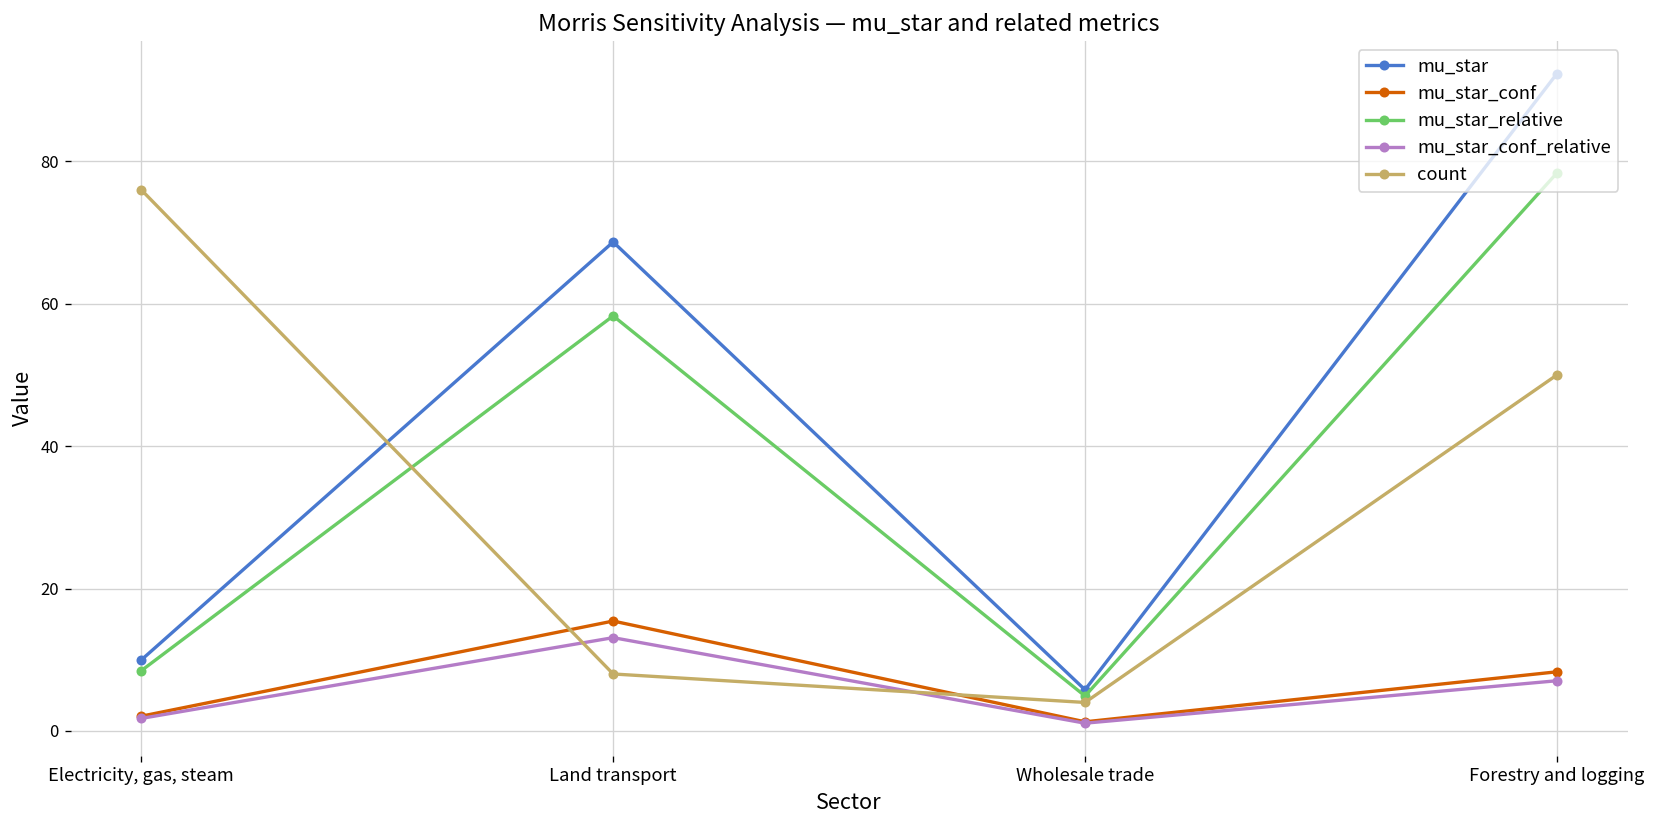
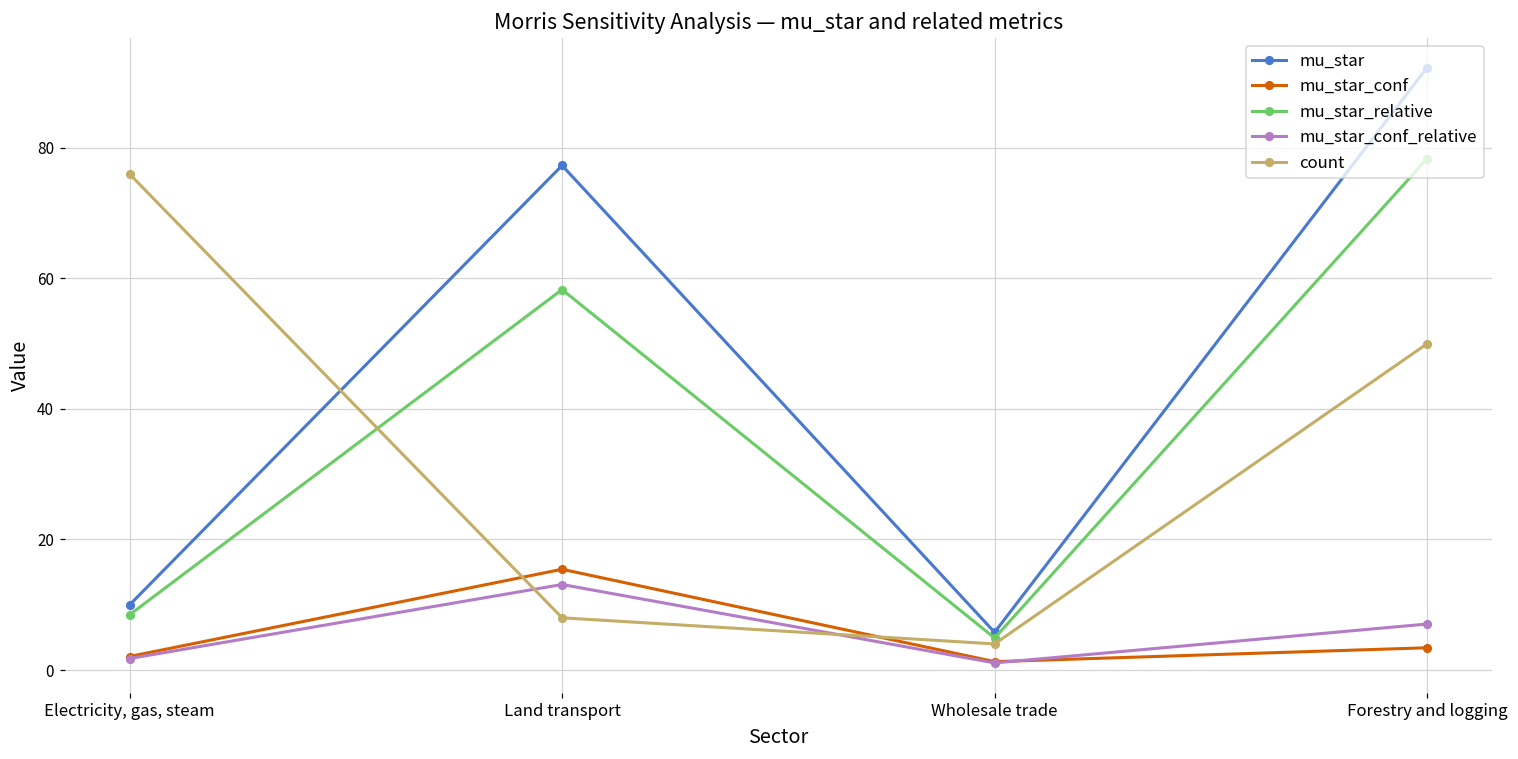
mu_star, Land transport: 69 -> 77
mu_star_conf, Forestry and logging: 8 -> 3
